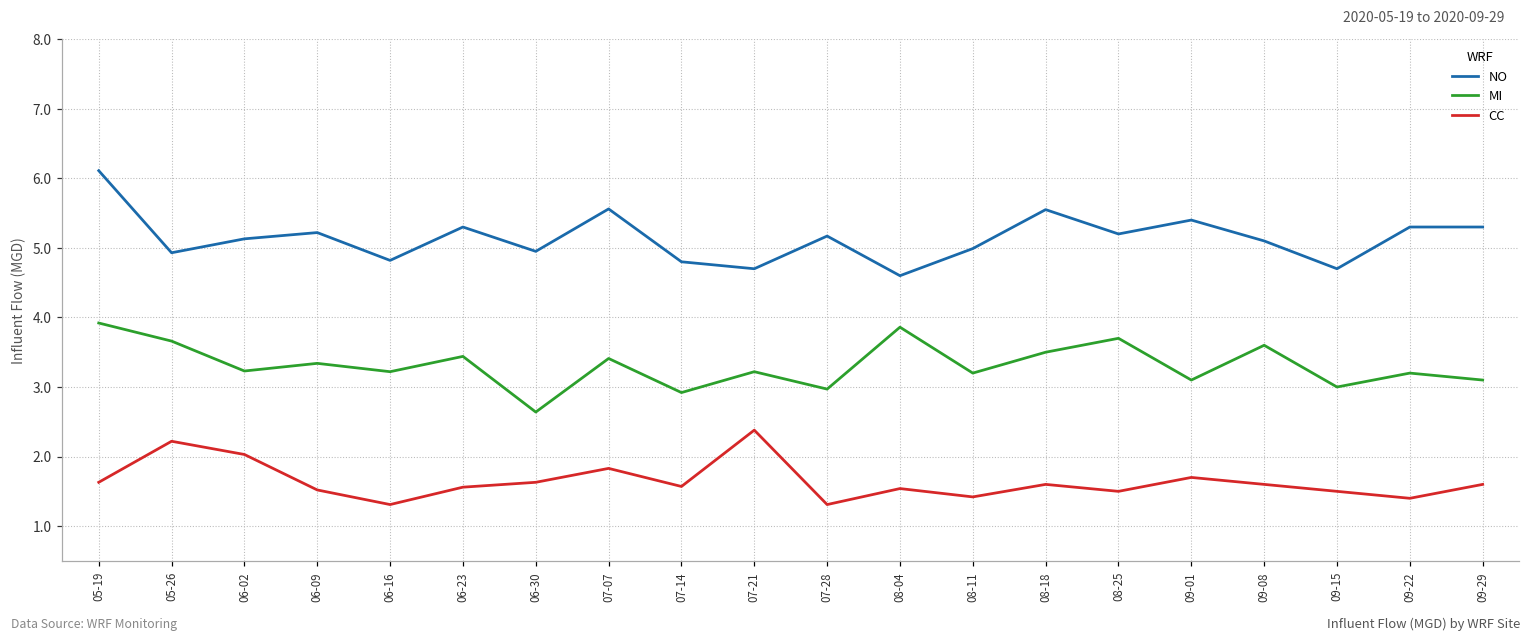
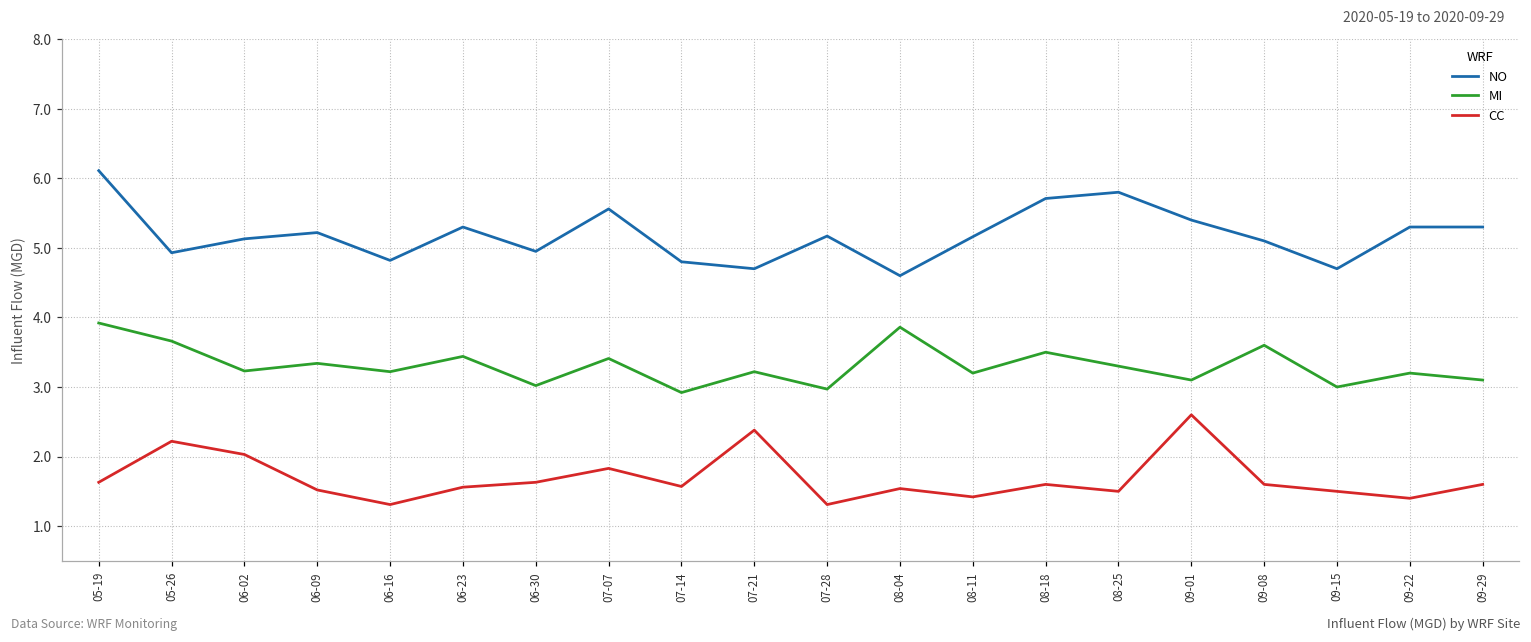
MI, 06-30: 2.6 -> 3.0
NO, 08-11: 5.0 -> 5.2
NO, 08-18: 5.6 -> 5.7
NO, 08-25: 5.2 -> 5.8
MI, 08-25: 3.7 -> 3.3
CC, 09-01: 1.7 -> 2.6
